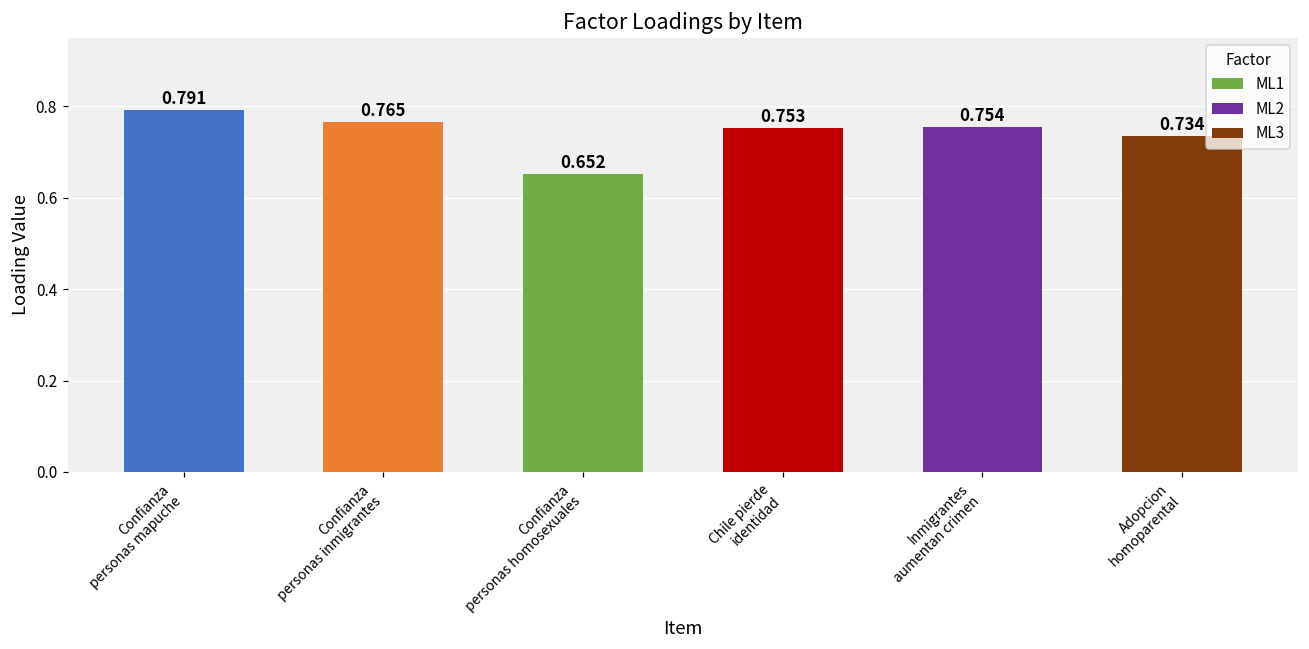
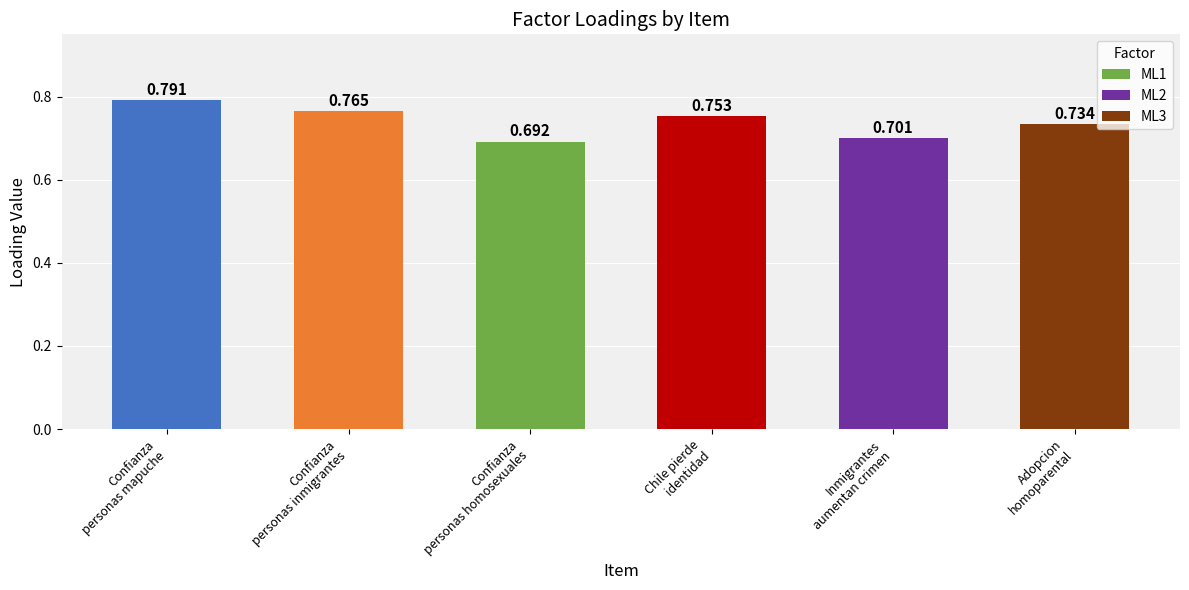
ML1, Confianza personas homosexuales: 0.652 -> 0.692
ML2, Inmigrantes aumentan crimen: 0.754 -> 0.701
